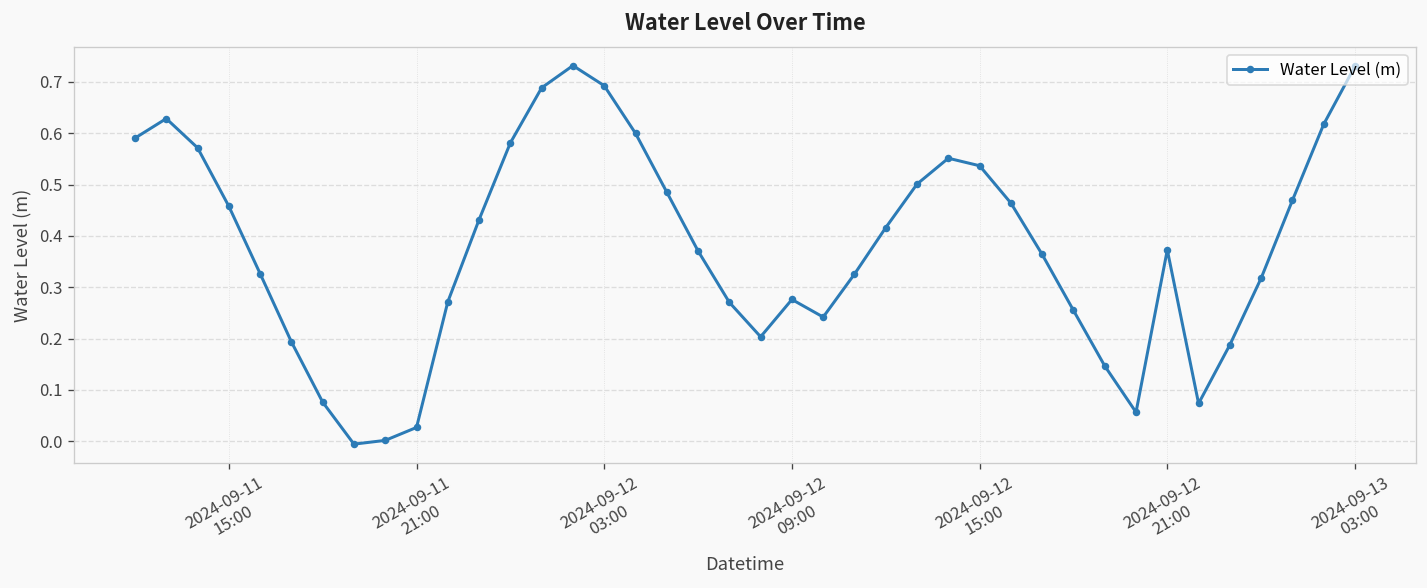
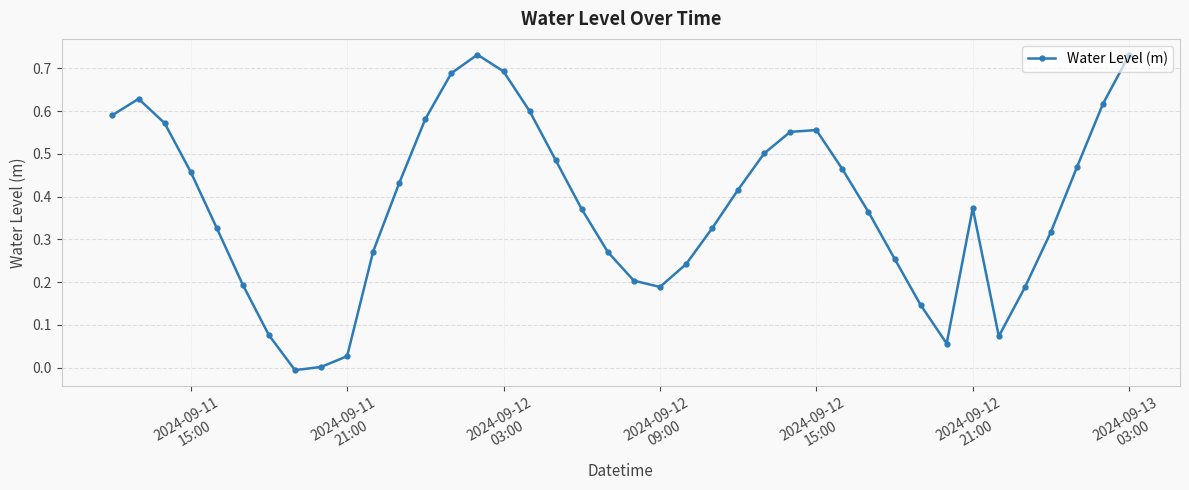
2024-09-12 09:00: 0.28 -> 0.19
2024-09-12 15:00: 0.54 -> 0.56
